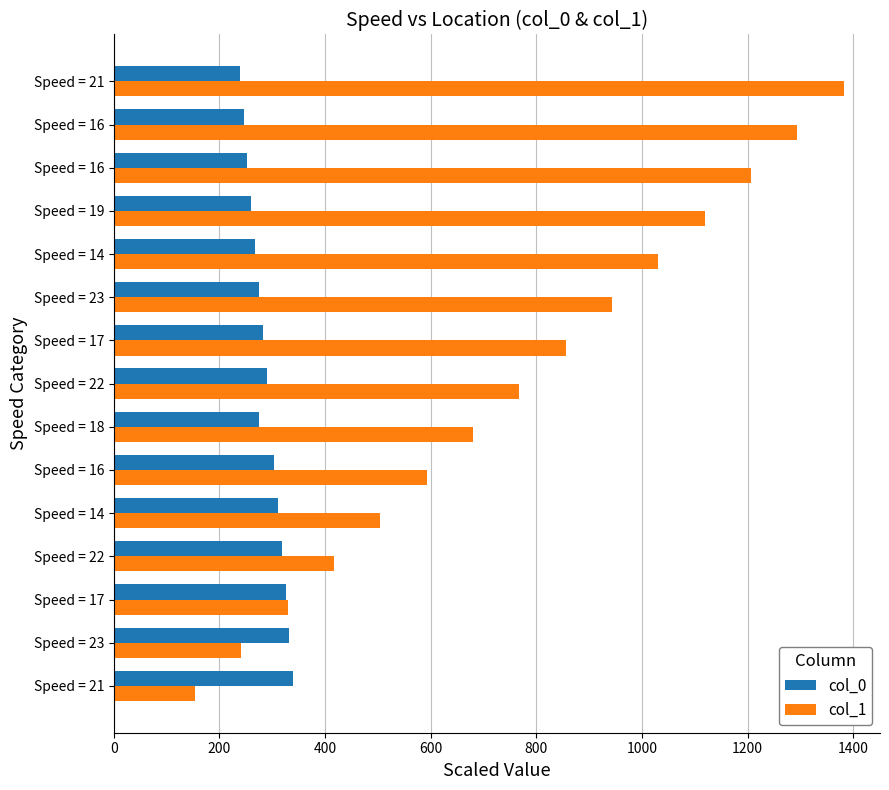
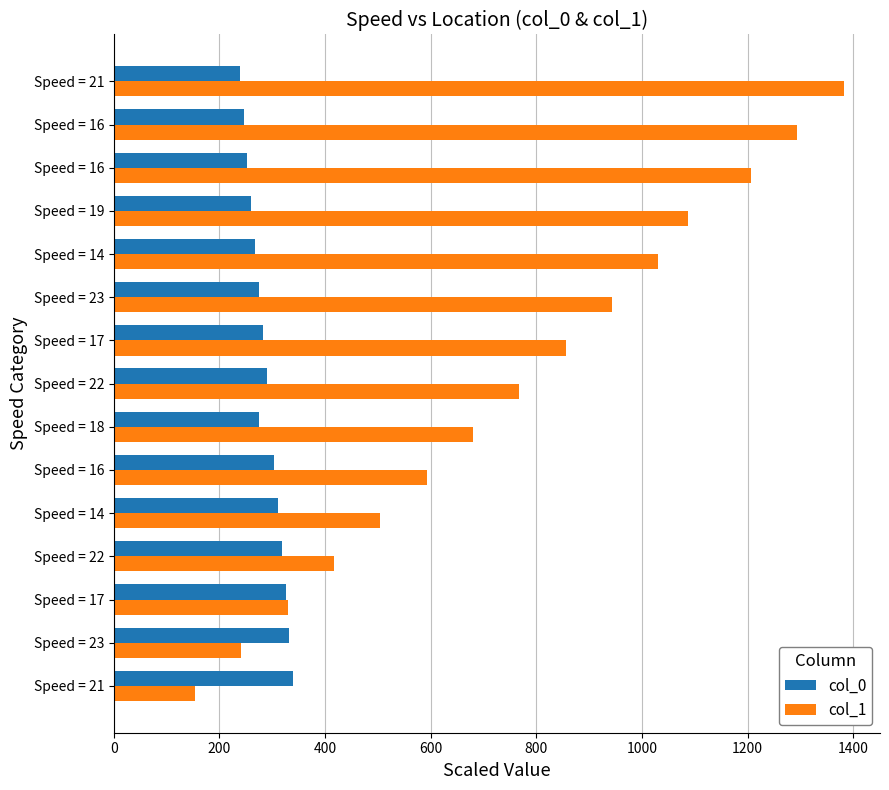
col_1, Speed = 19: 1120 -> 1090
